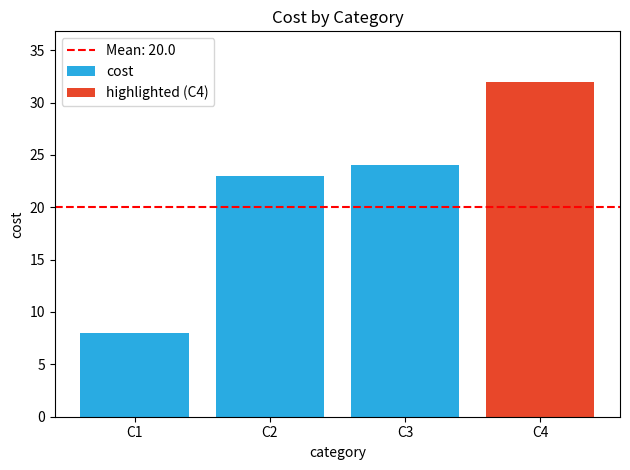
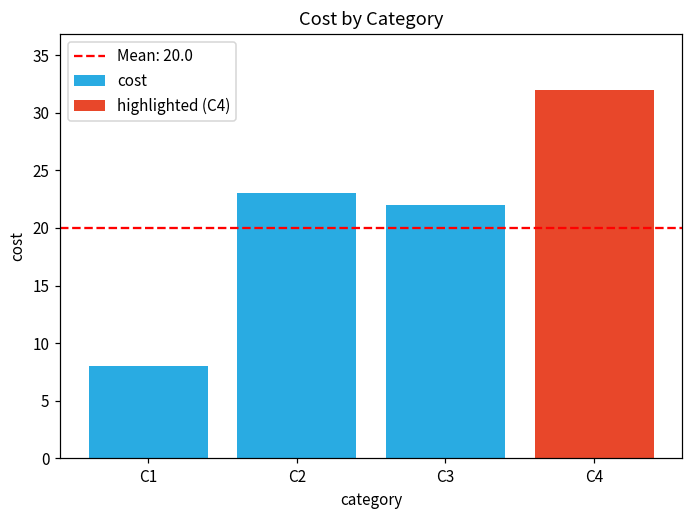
cost, C3: 24 -> 22
